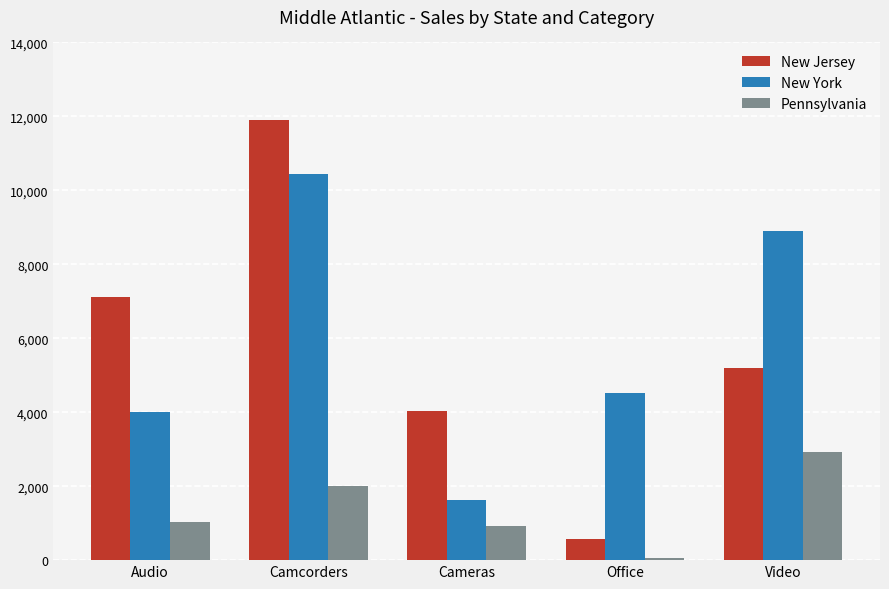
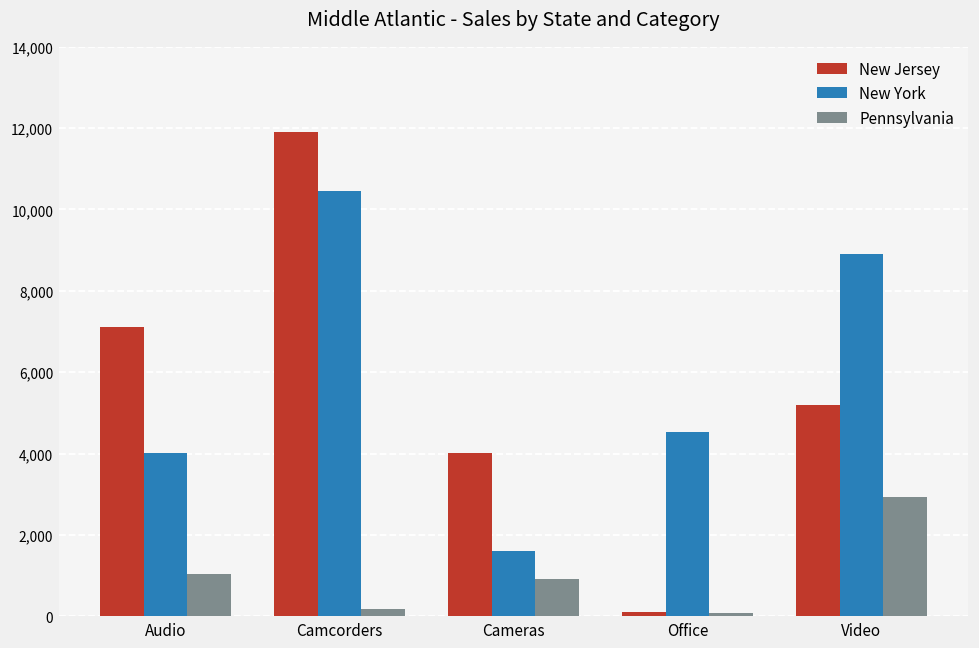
Pennsylvania, Camcorders: 2,000 -> 200
New Jersey, Office: 600 -> 100
